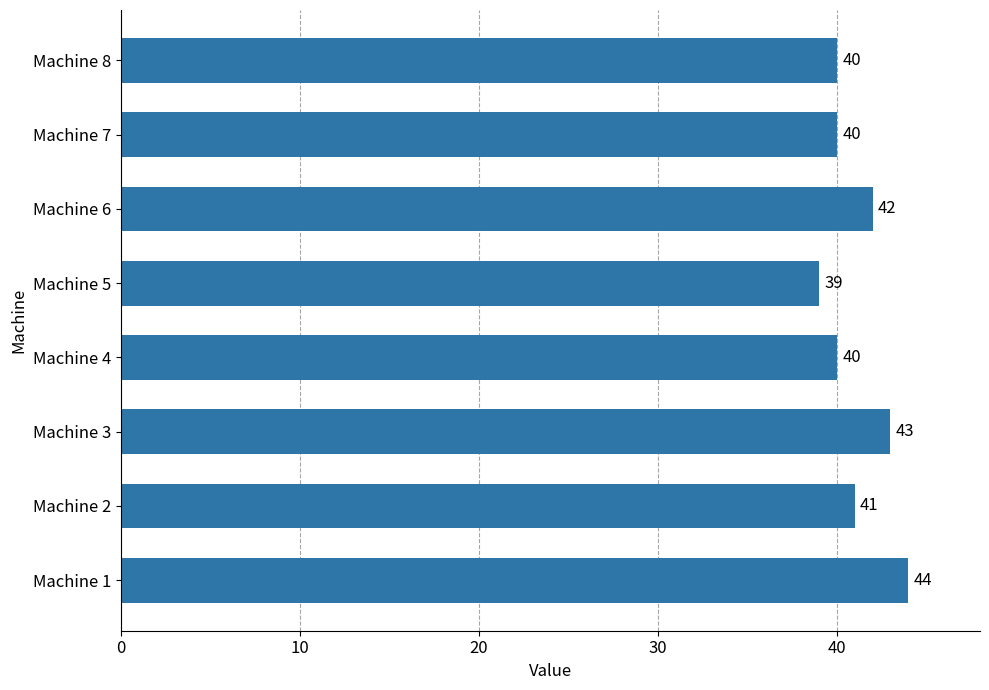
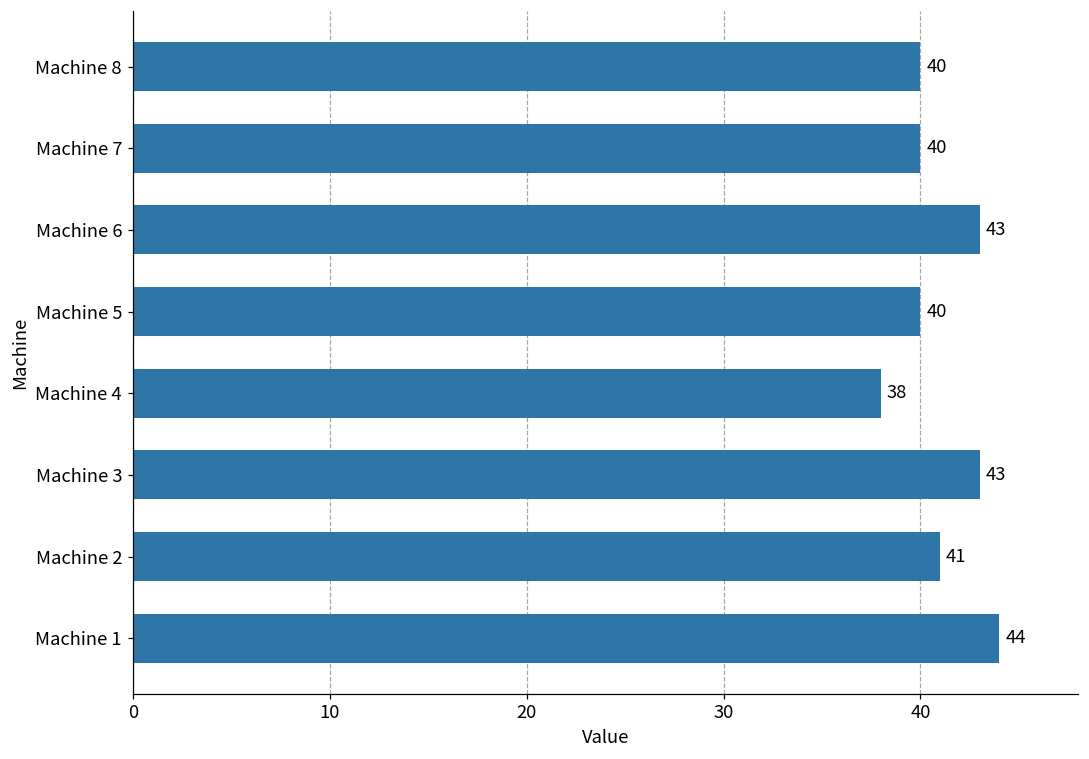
Machine 6: 42 -> 43
Machine 5: 39 -> 40
Machine 4: 40 -> 38
